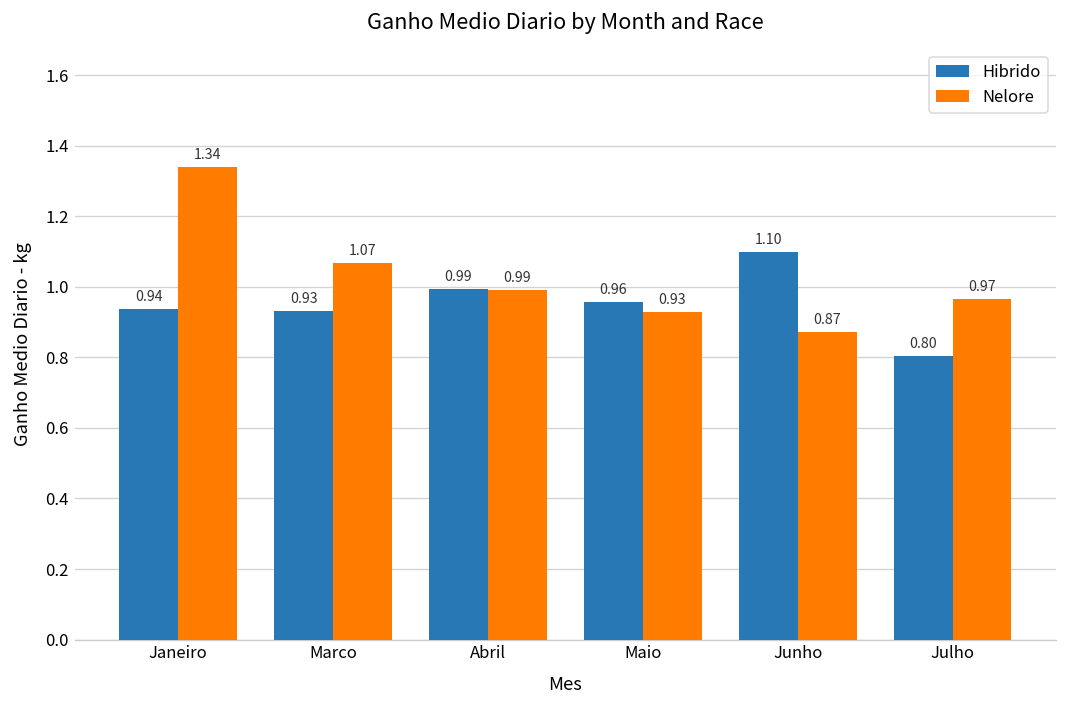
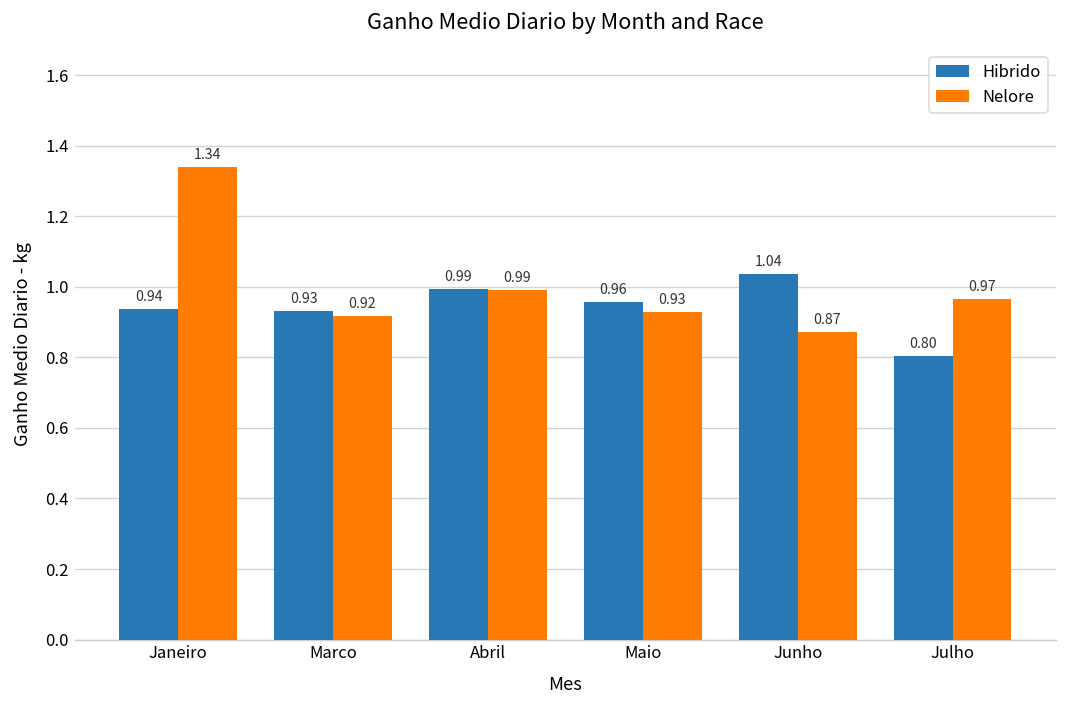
Nelore, Marco: 1.07 -> 0.92
Hibrido, Junho: 1.10 -> 1.04
